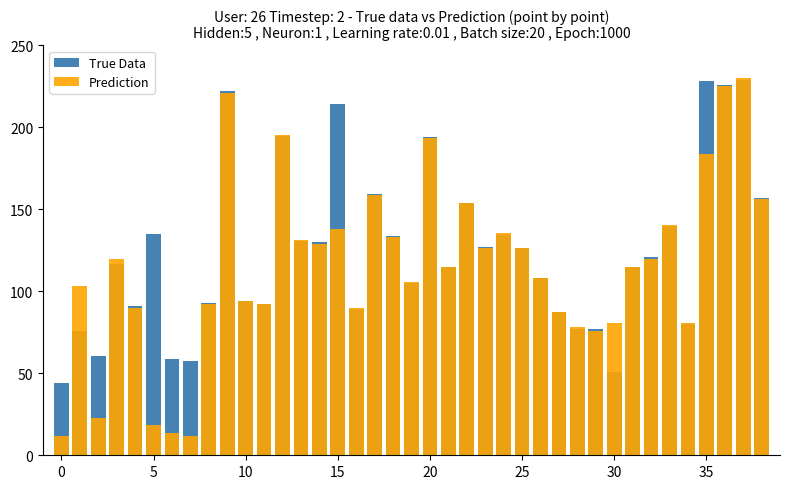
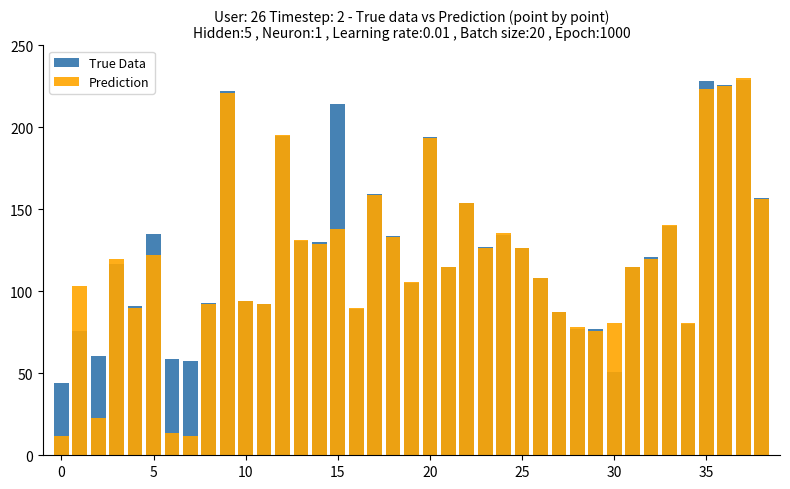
Prediction, 5: 18 -> 122
Prediction, 35: 184 -> 223
